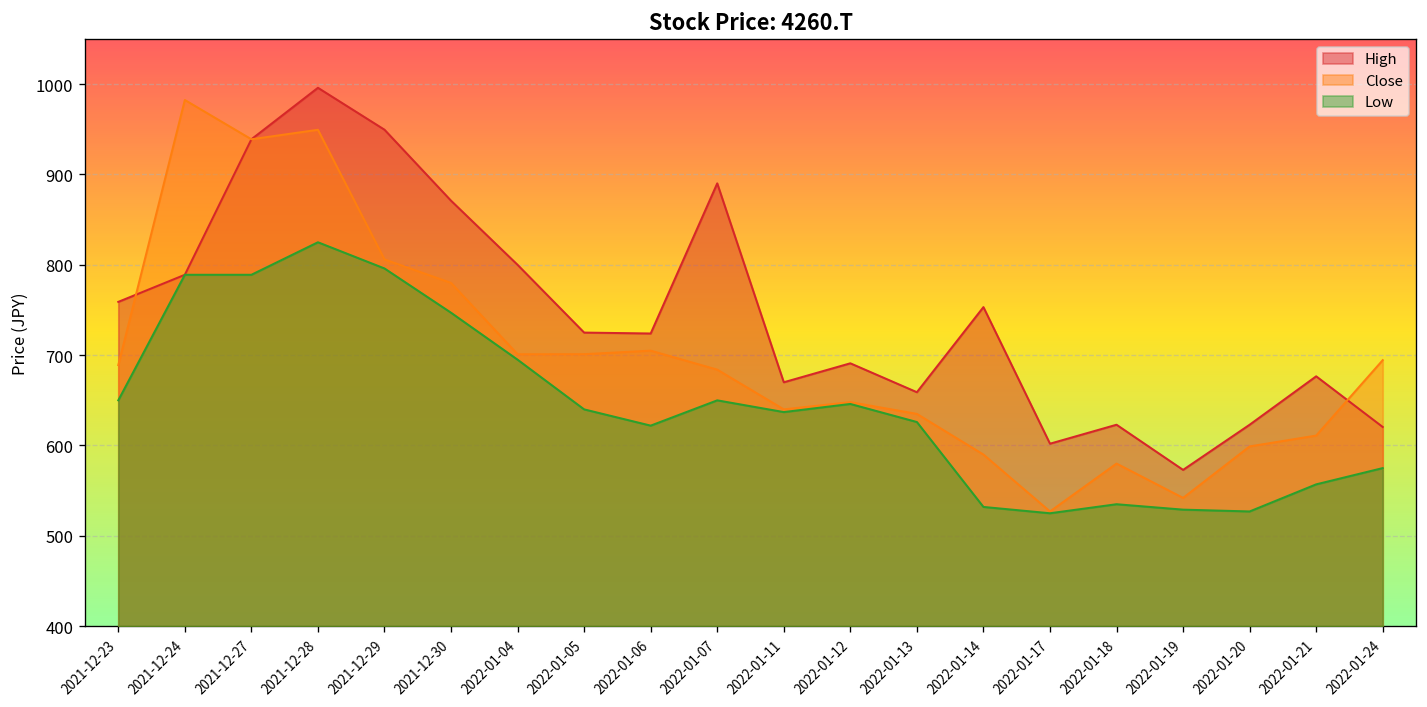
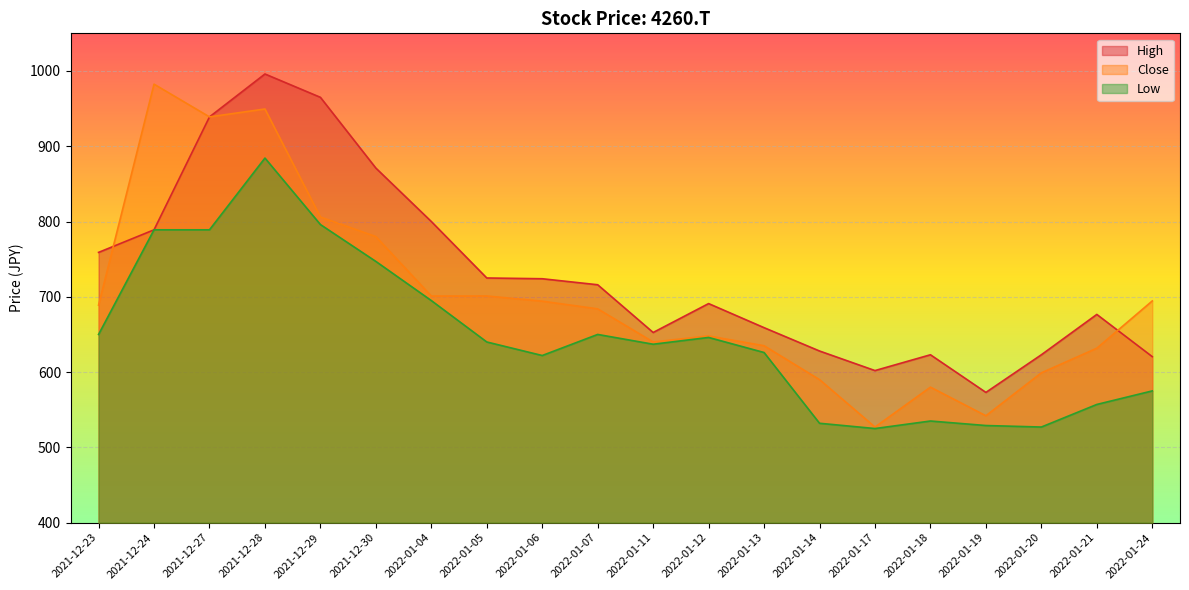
Low, 2021-12-28: 830 -> 880
High, 2021-12-29: 950 -> 970
Close, 2022-01-06: 710 -> 690
High, 2022-01-07: 890 -> 720
High, 2022-01-11: 670 -> 650
High, 2022-01-14: 750 -> 630
Close, 2022-01-21: 610 -> 630
